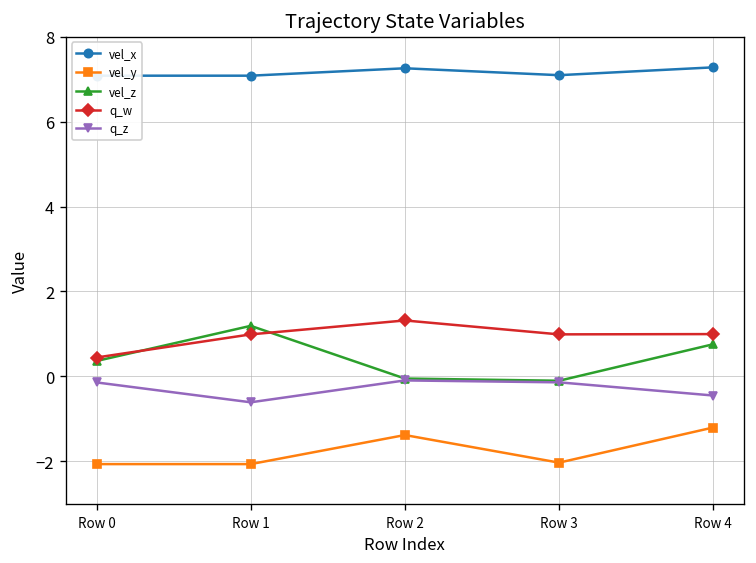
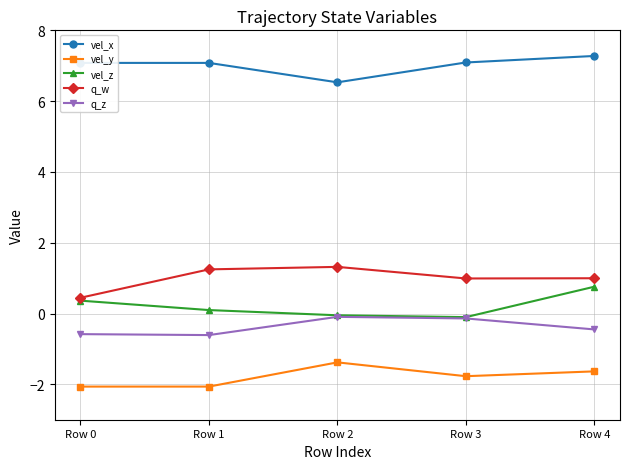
q_z, Row 0: -0.1 -> -0.6
vel_z, Row 1: 1.2 -> 0.1
q_w, Row 1: 1.0 -> 1.2
vel_x, Row 2: 7.3 -> 6.5
vel_y, Row 3: -2.0 -> -1.8
vel_y, Row 4: -1.2 -> -1.6
